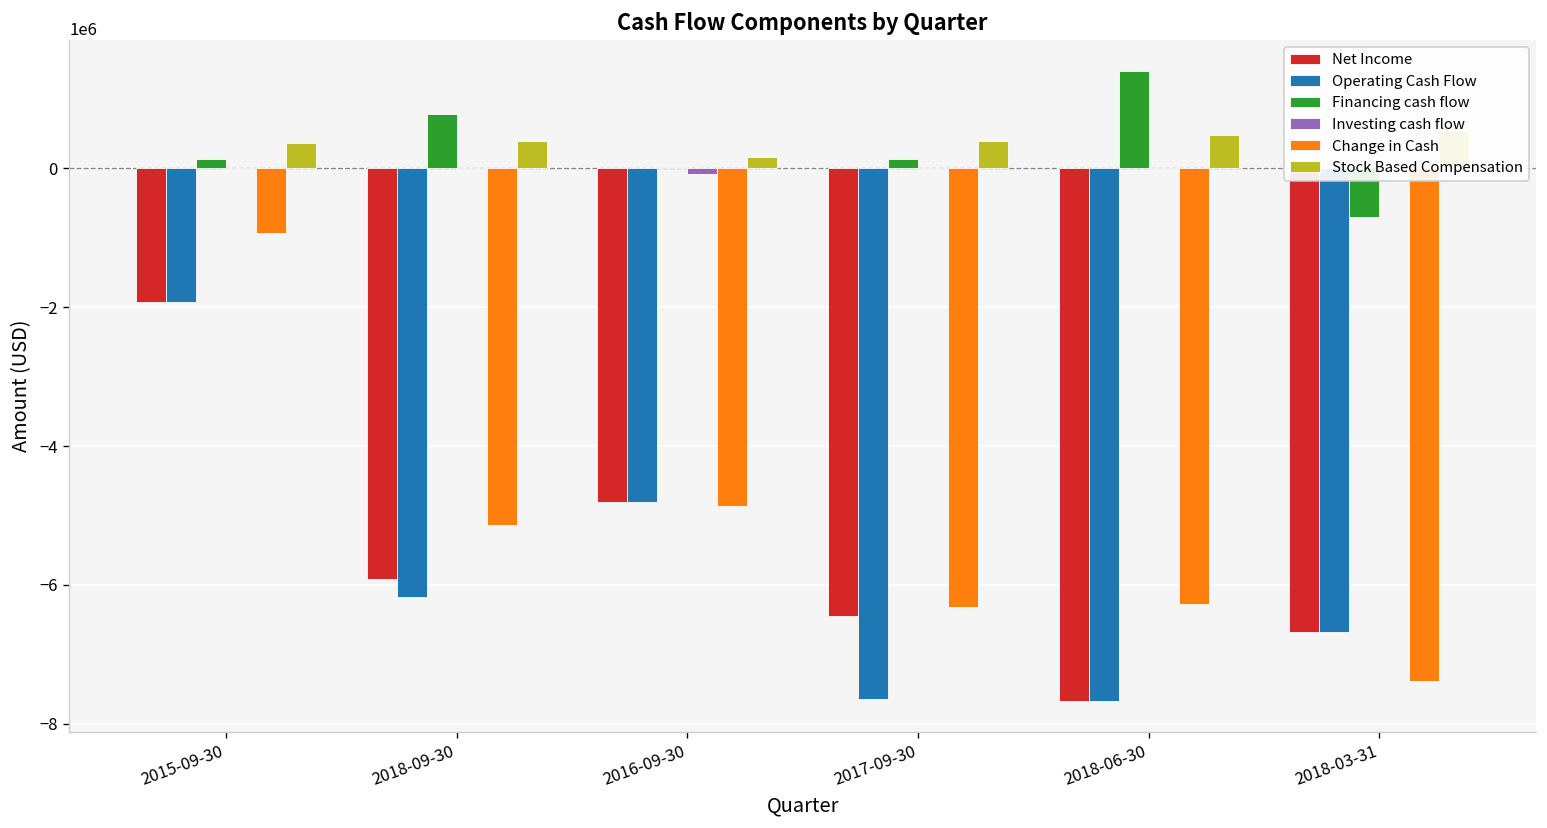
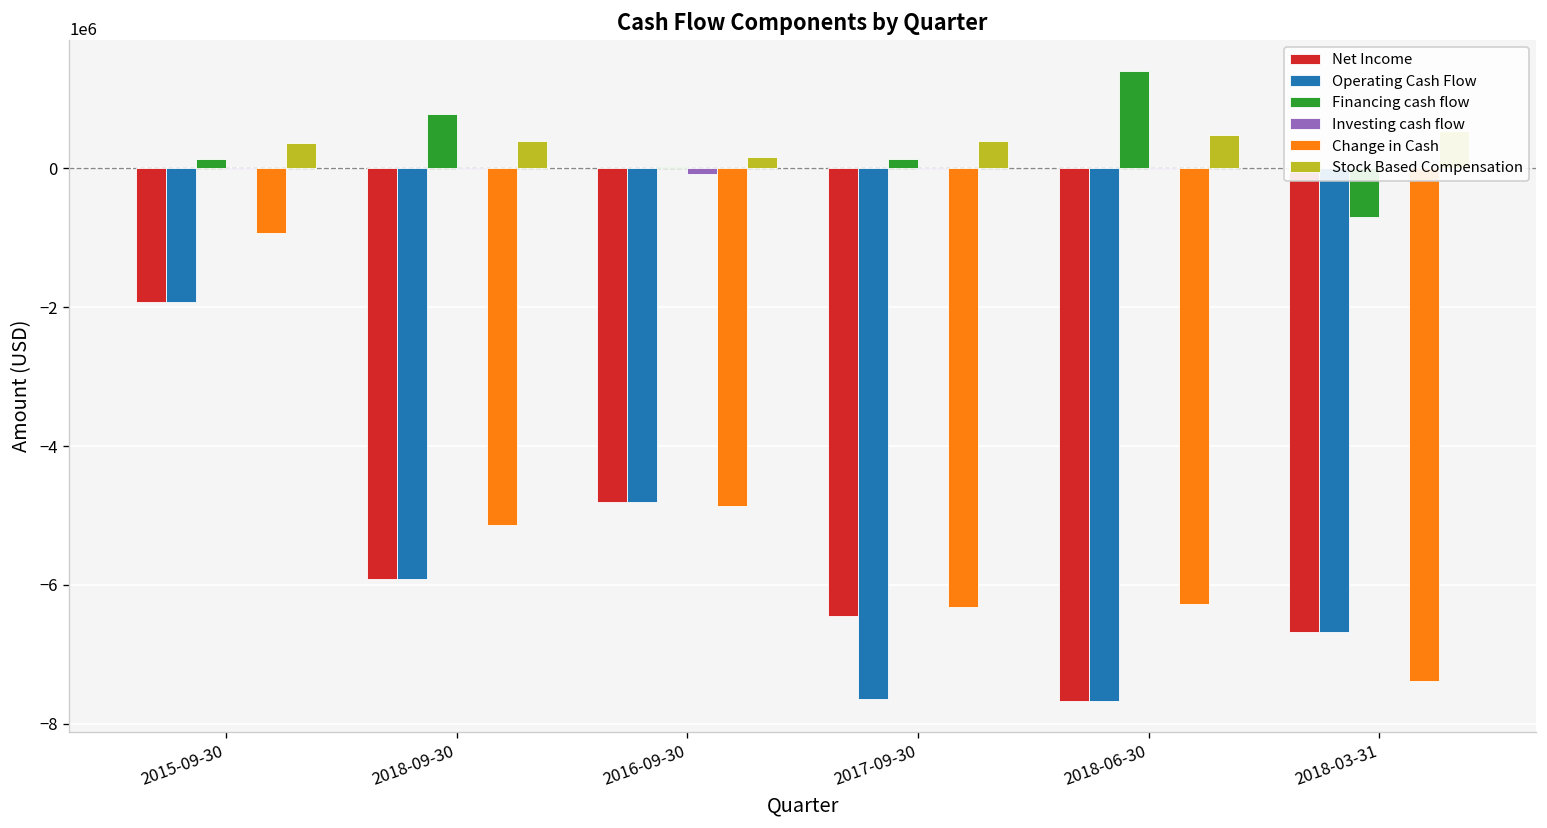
Operating Cash Flow, 2018-09-30: -6200000 -> -5900000
